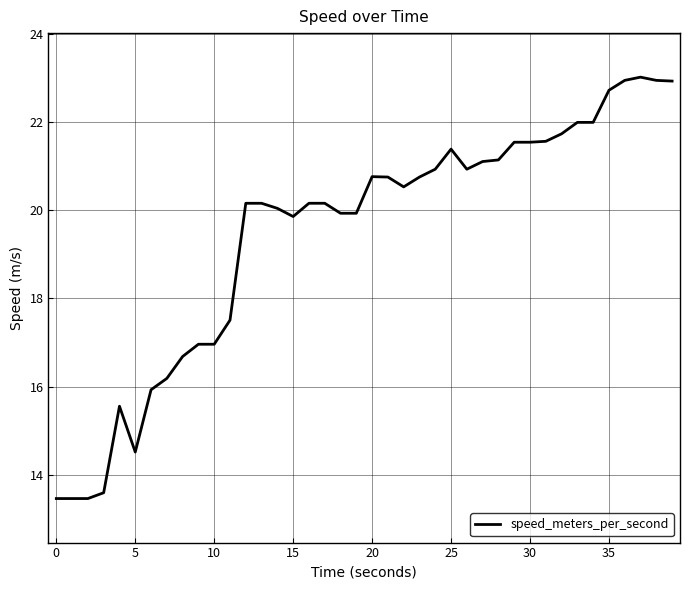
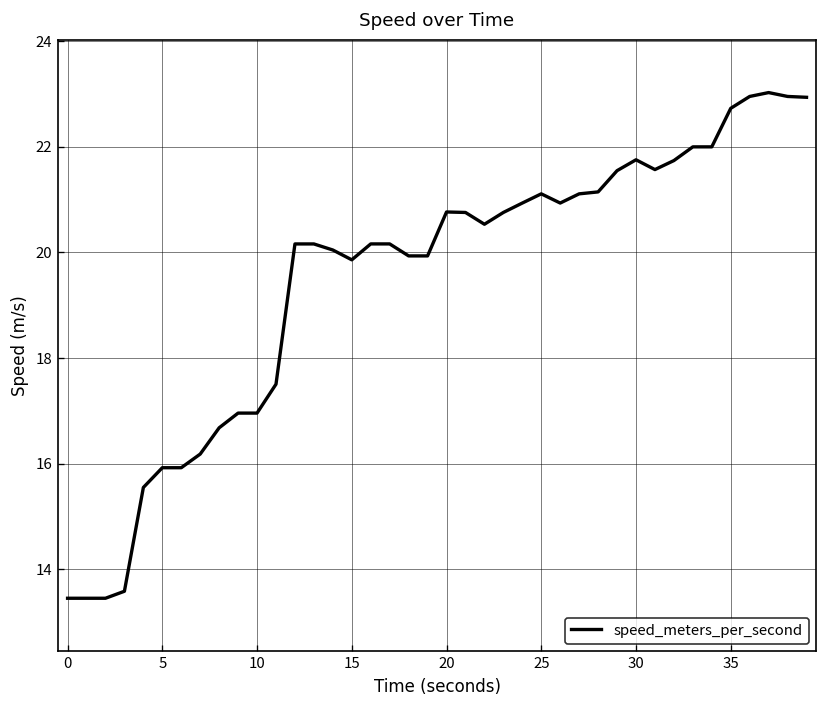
5: 14.5 -> 15.9
25: 21.4 -> 21.1
30: 21.5 -> 21.8
